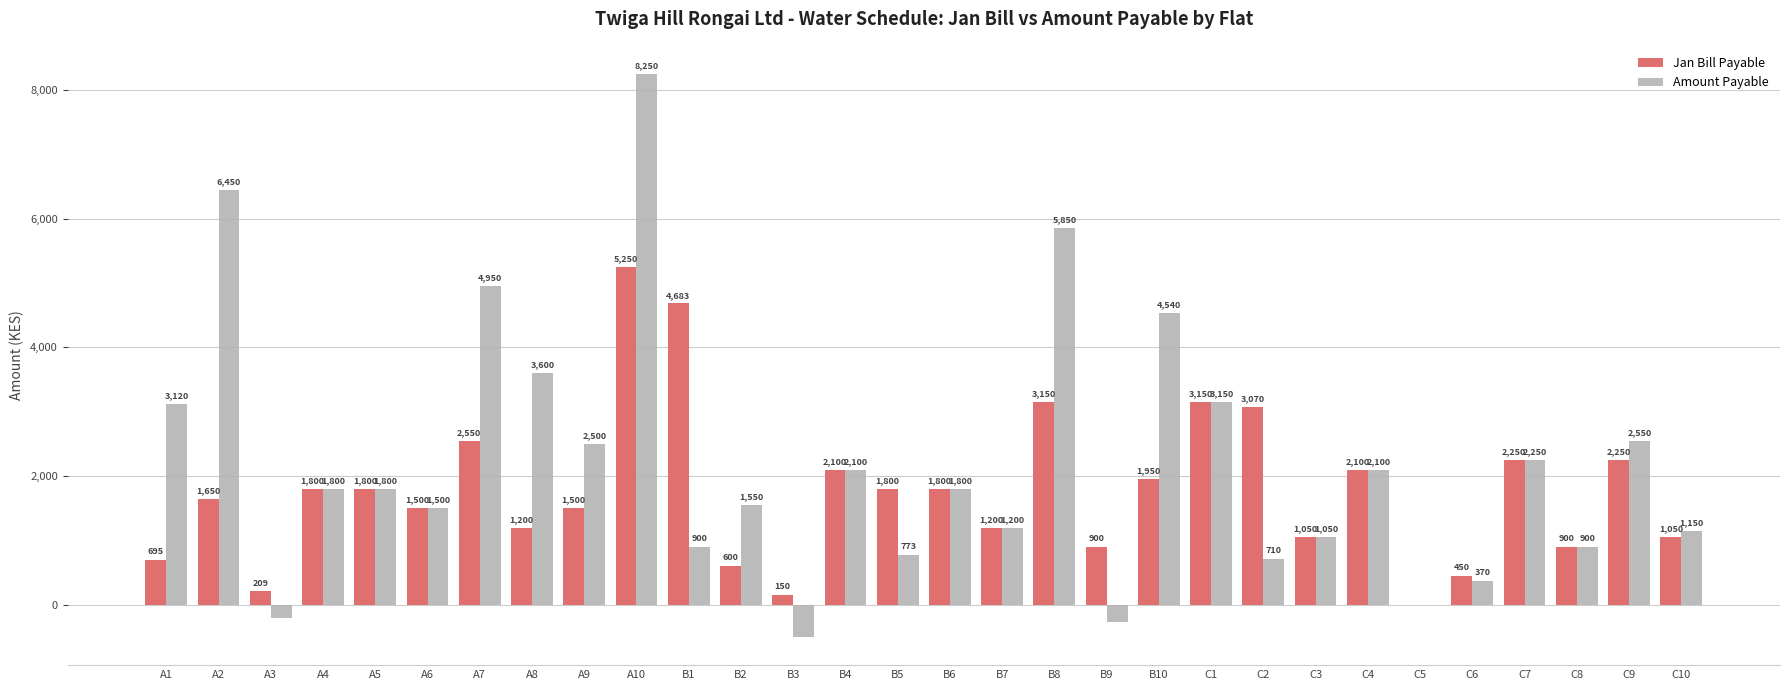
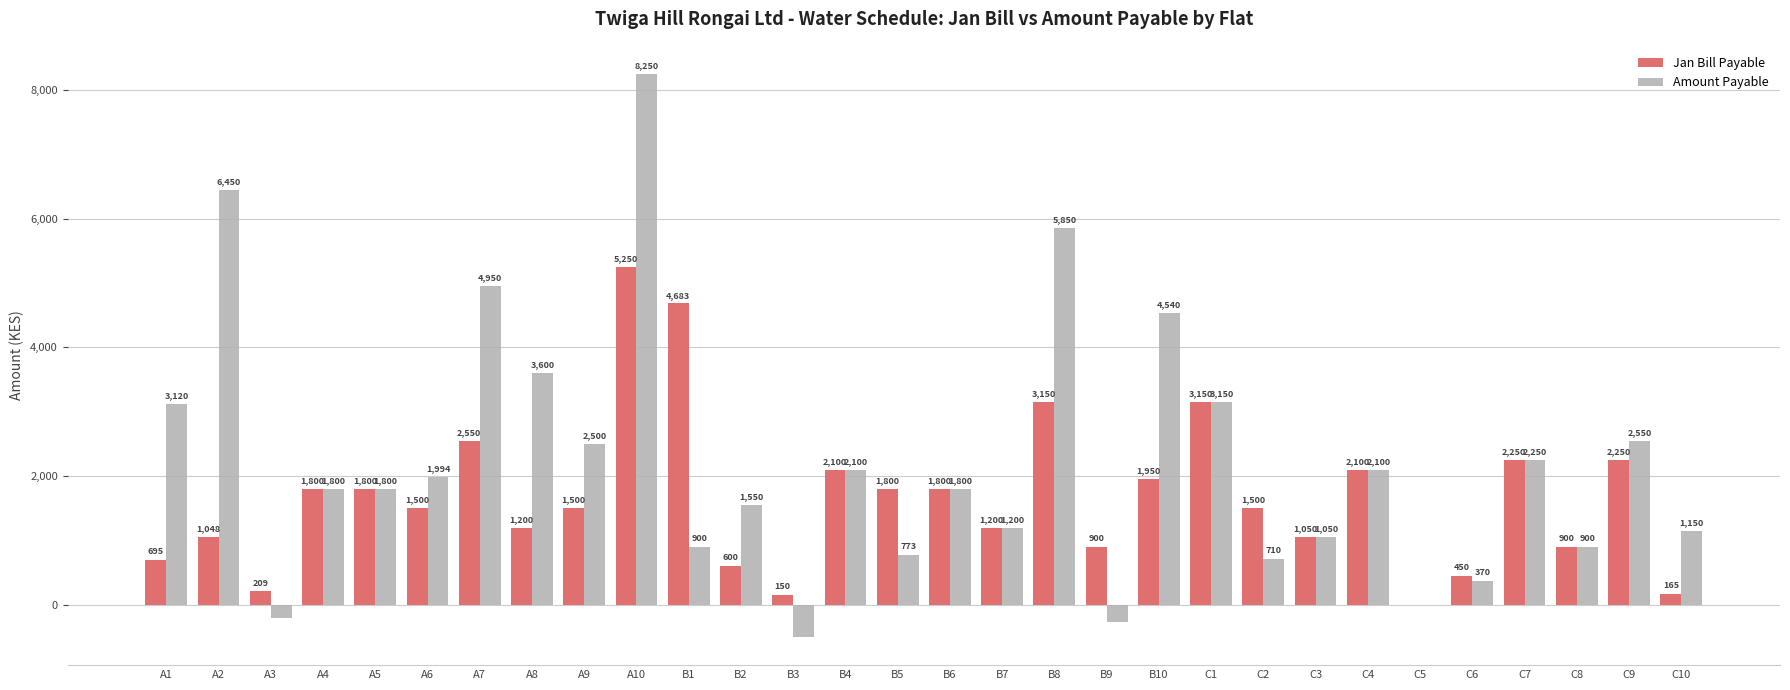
Jan Bill Payable, A2: 1,650 -> 1,048
Amount Payable, A6: 1,500 -> 1,994
Jan Bill Payable, C2: 3,070 -> 1,500
Jan Bill Payable, C10: 1,050 -> 165
